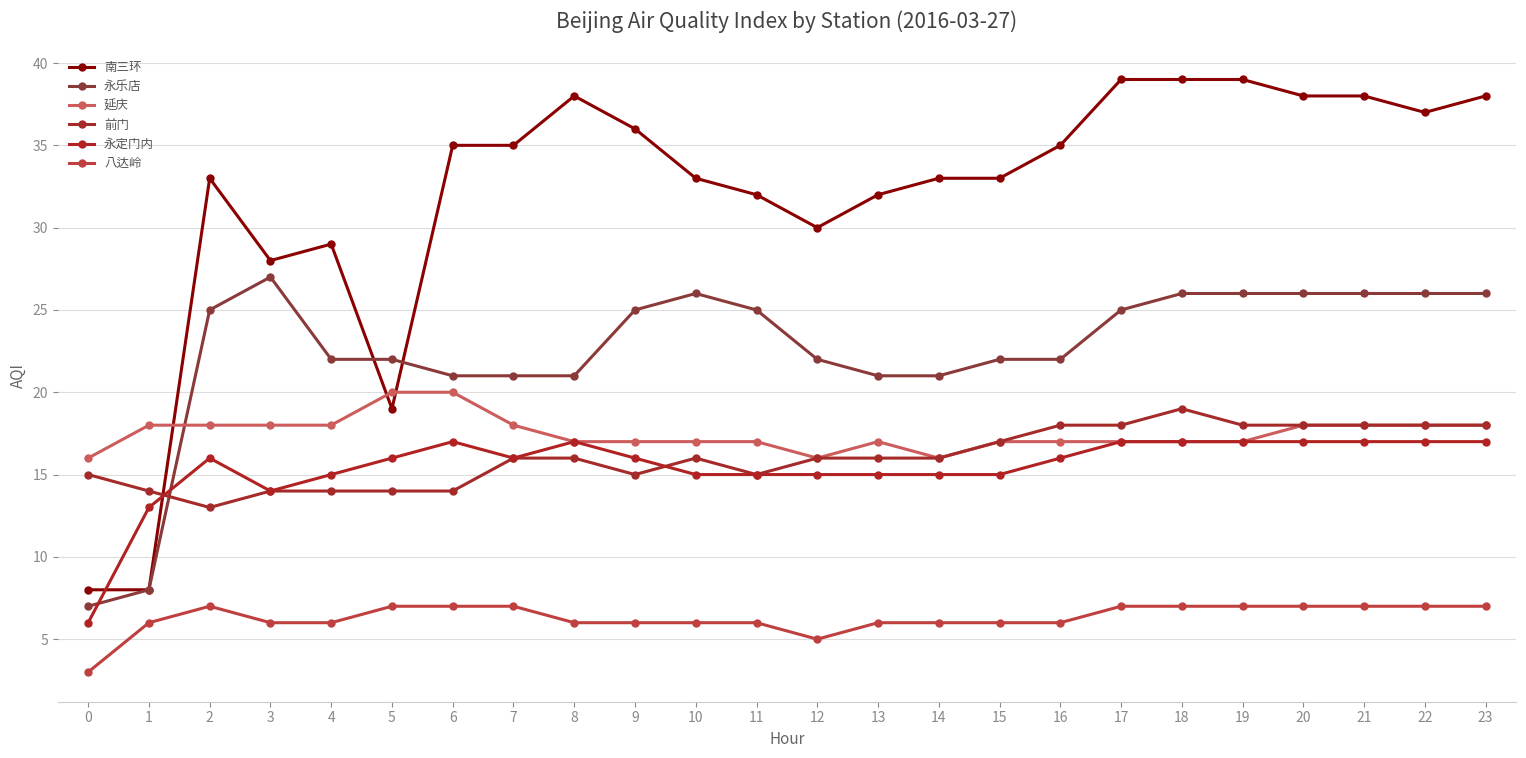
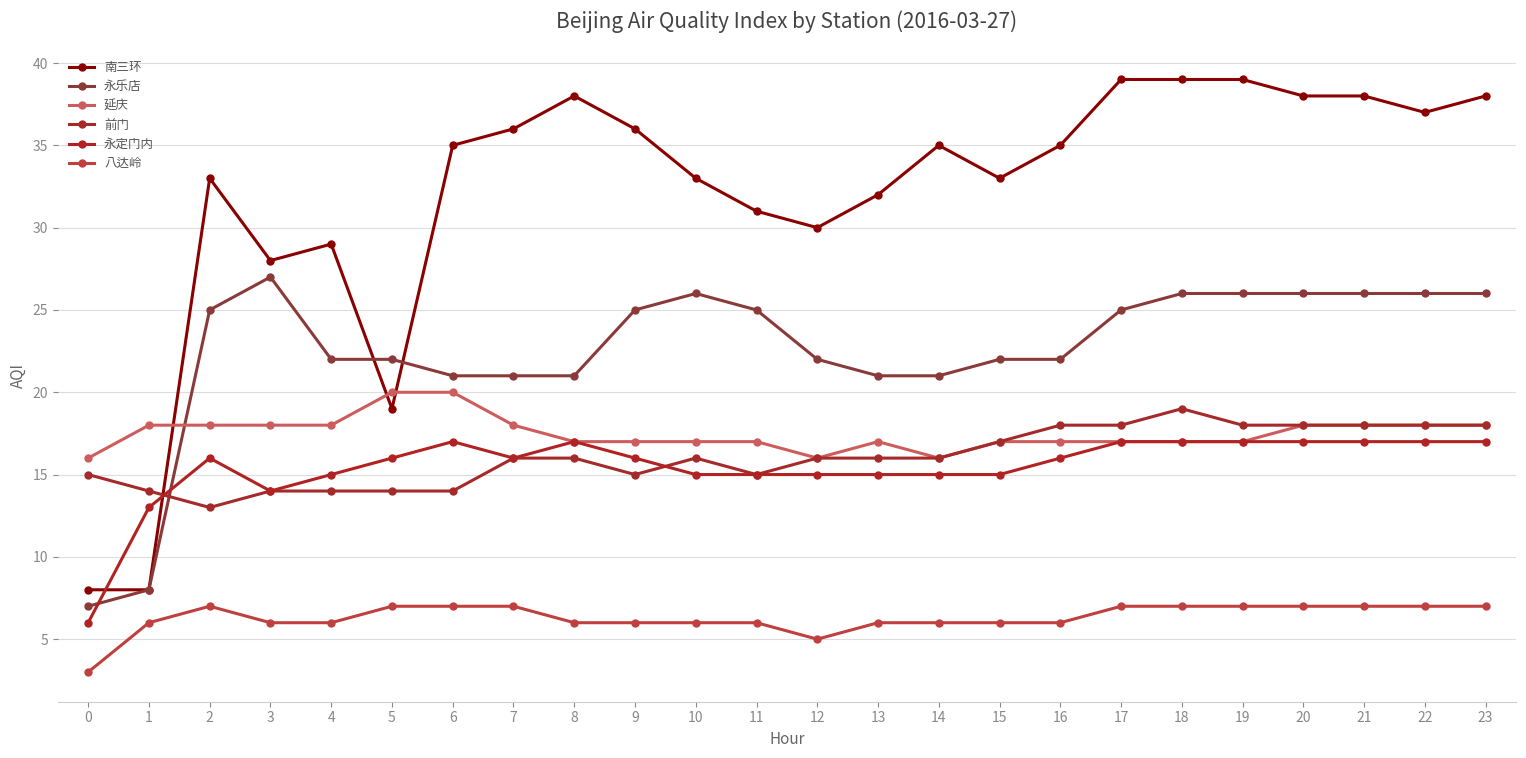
南三环, 7: 35 -> 36
南三环, 11: 32 -> 31
南三环, 14: 33 -> 35
